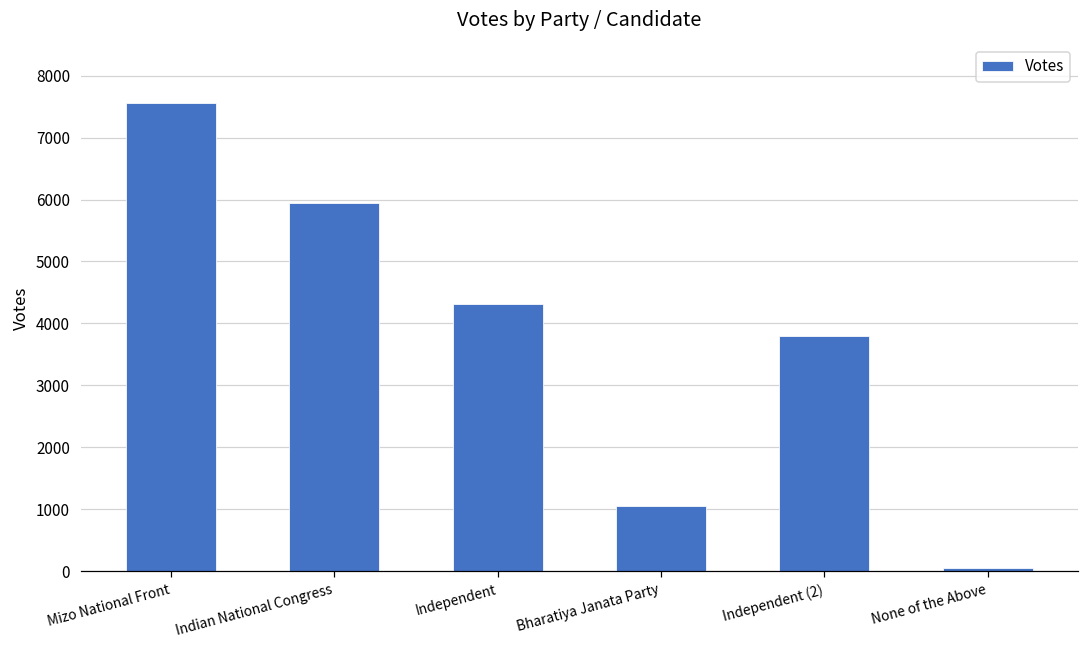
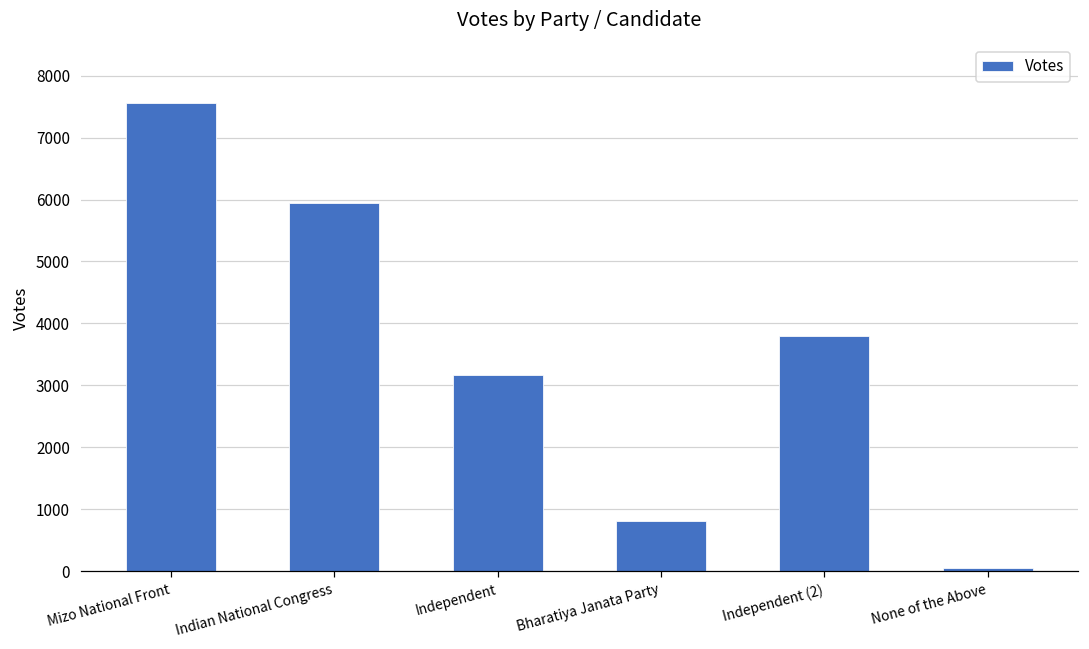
Independent: 4300 -> 3200
Bharatiya Janata Party: 1000 -> 800
